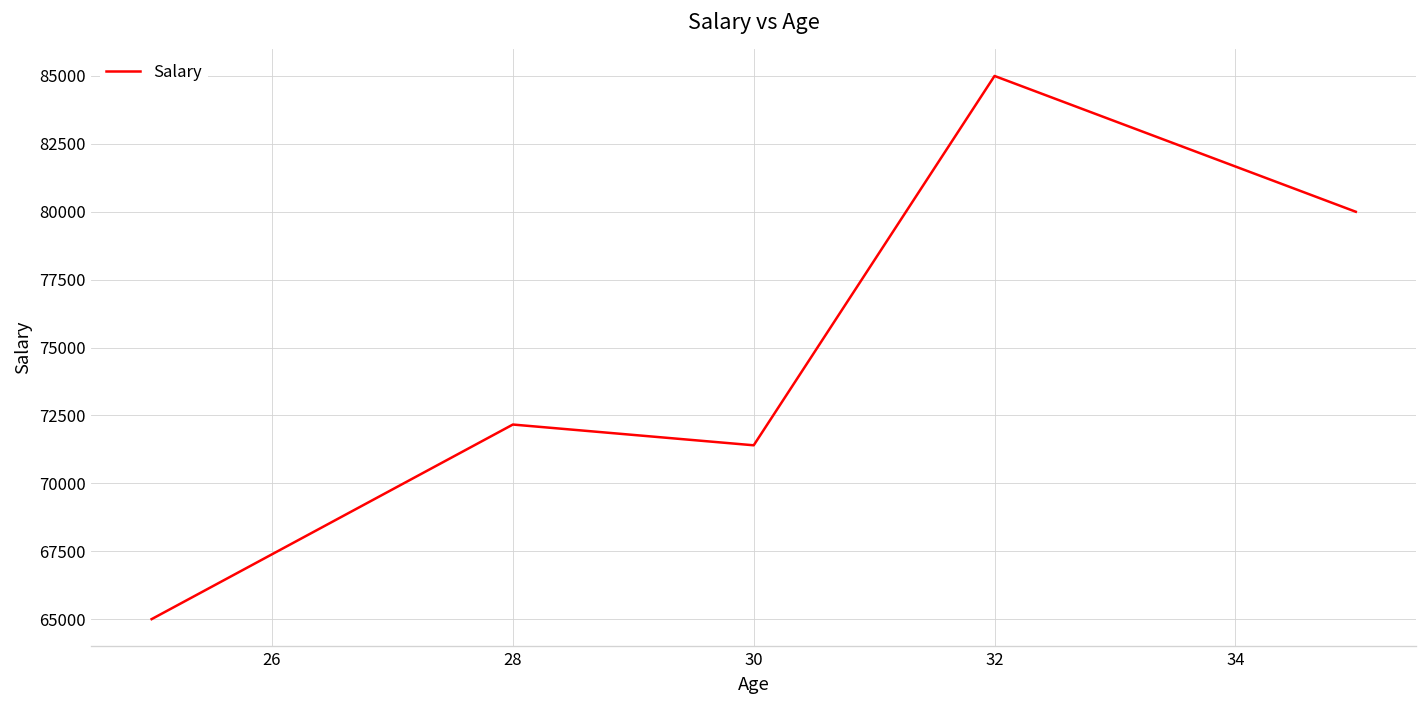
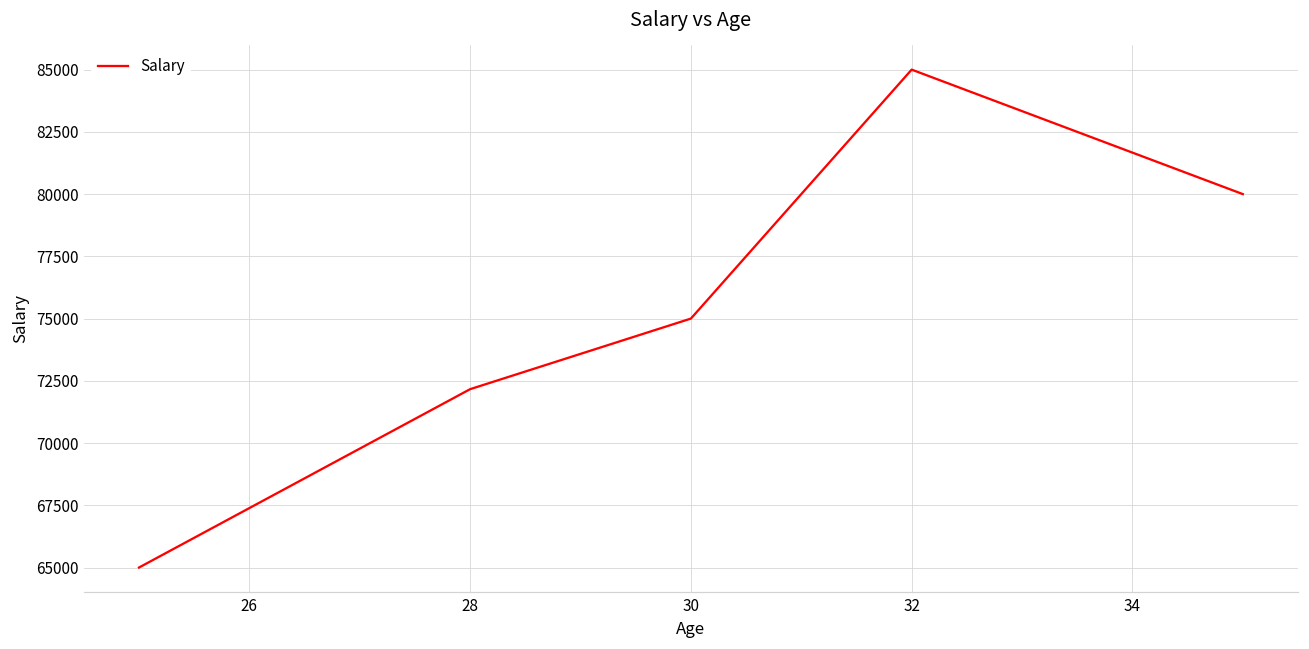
30: 71400 -> 75000
